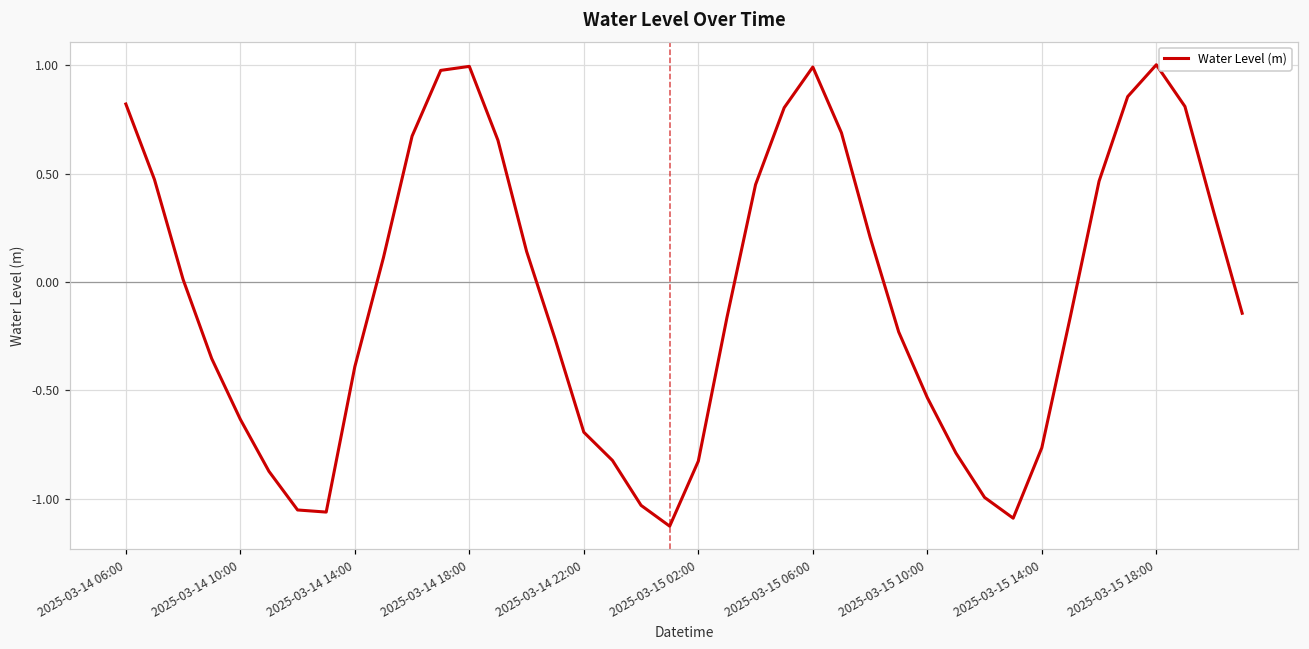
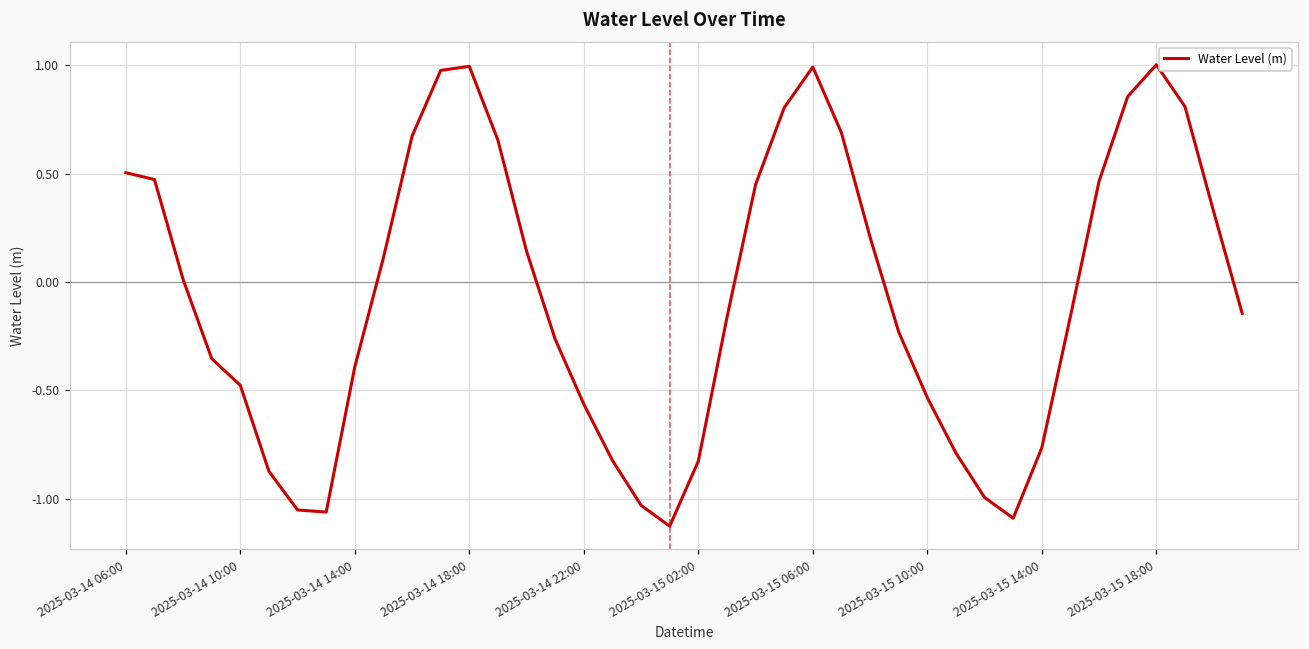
2025-03-14 06:00: 0.82 -> 0.50
2025-03-14 10:00: -0.63 -> -0.48
2025-03-14 22:00: -0.69 -> -0.56
